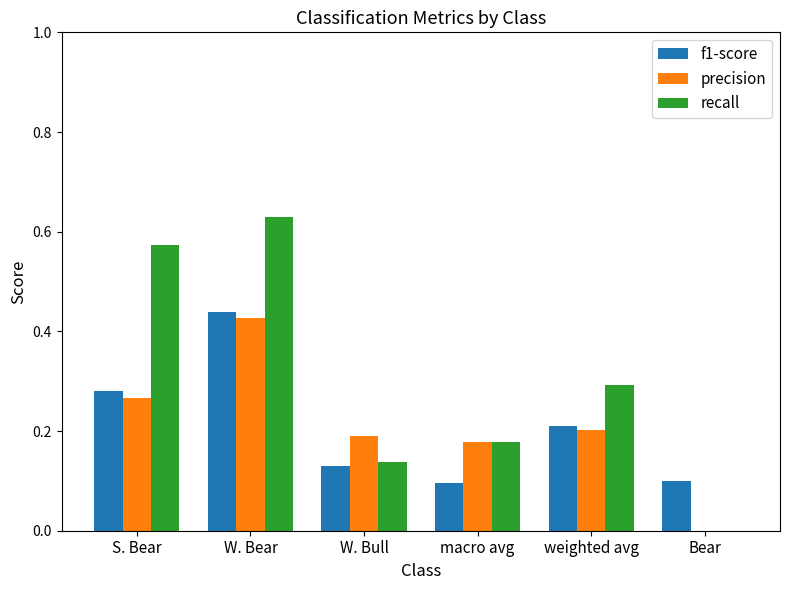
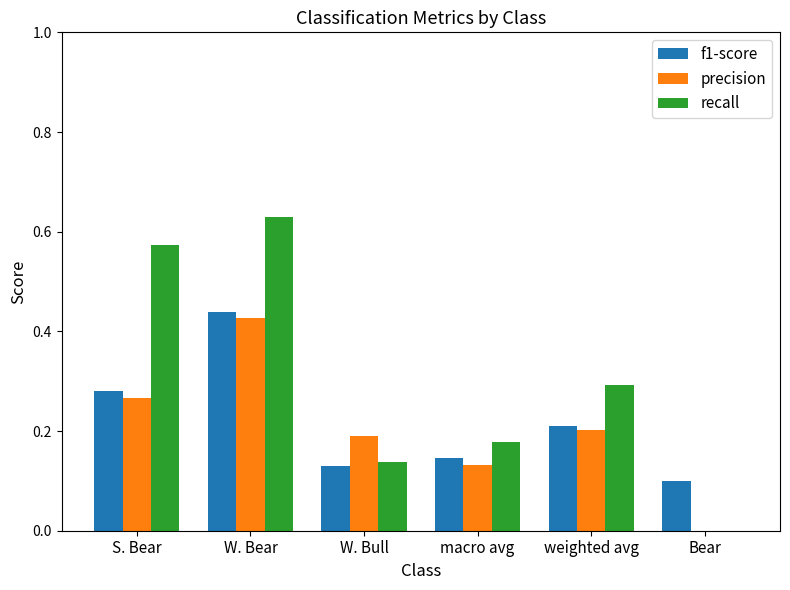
f1-score, macro avg: 0.10 -> 0.15
precision, macro avg: 0.18 -> 0.13
